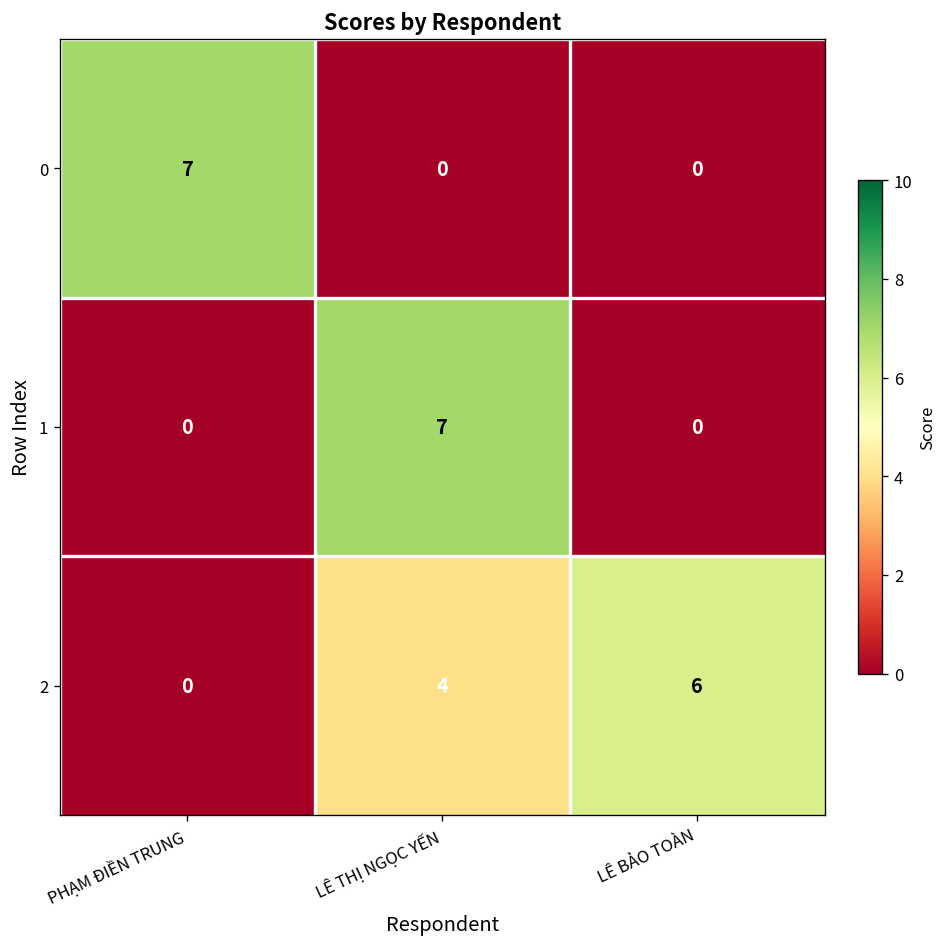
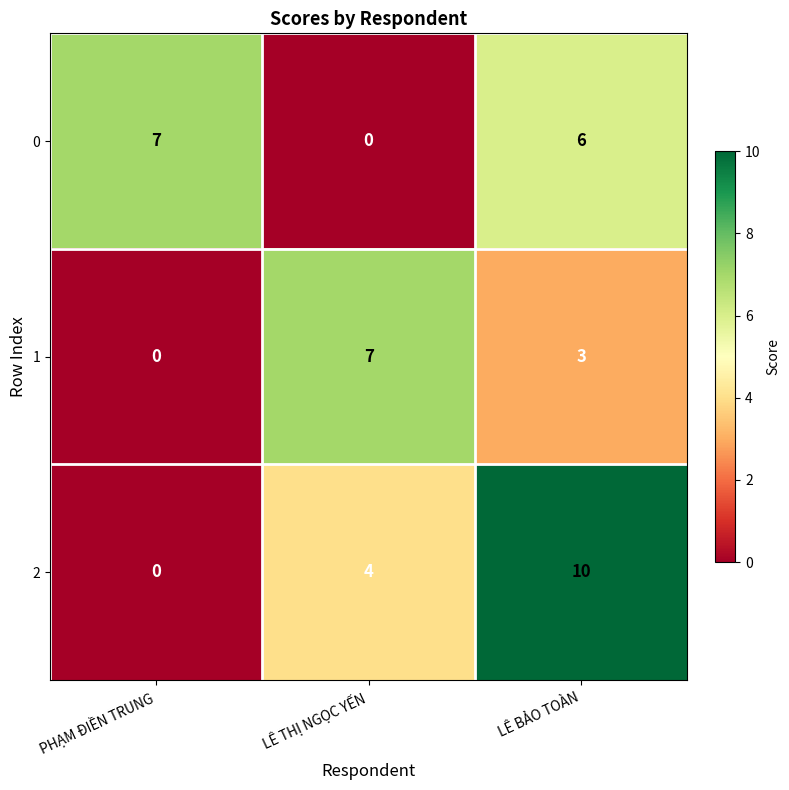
0, LÊ BẢO TOÀN: 0 -> 6
1, LÊ BẢO TOÀN: 0 -> 3
2, LÊ BẢO TOÀN: 6 -> 10
